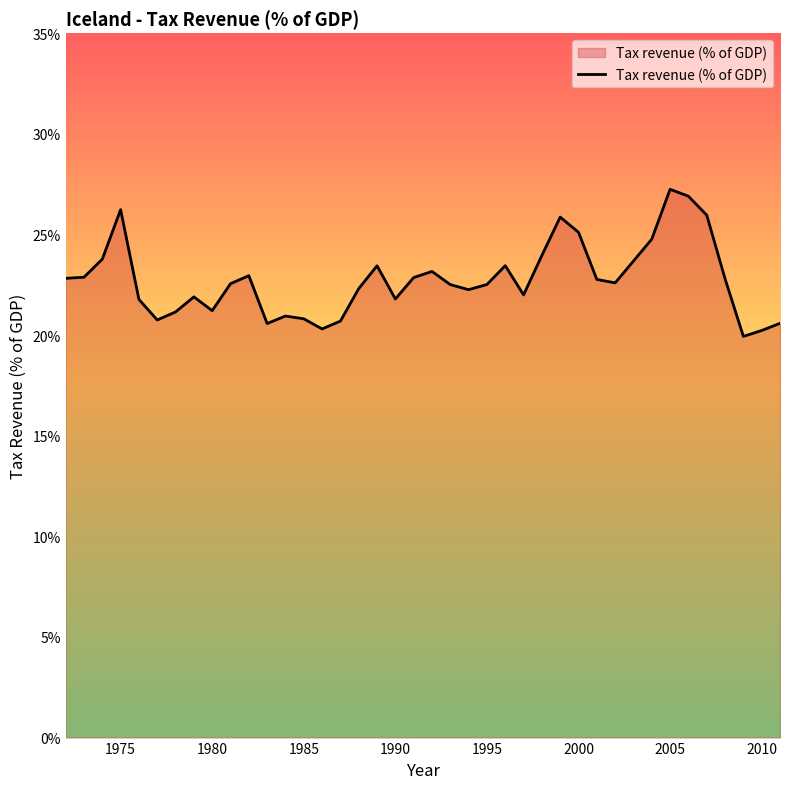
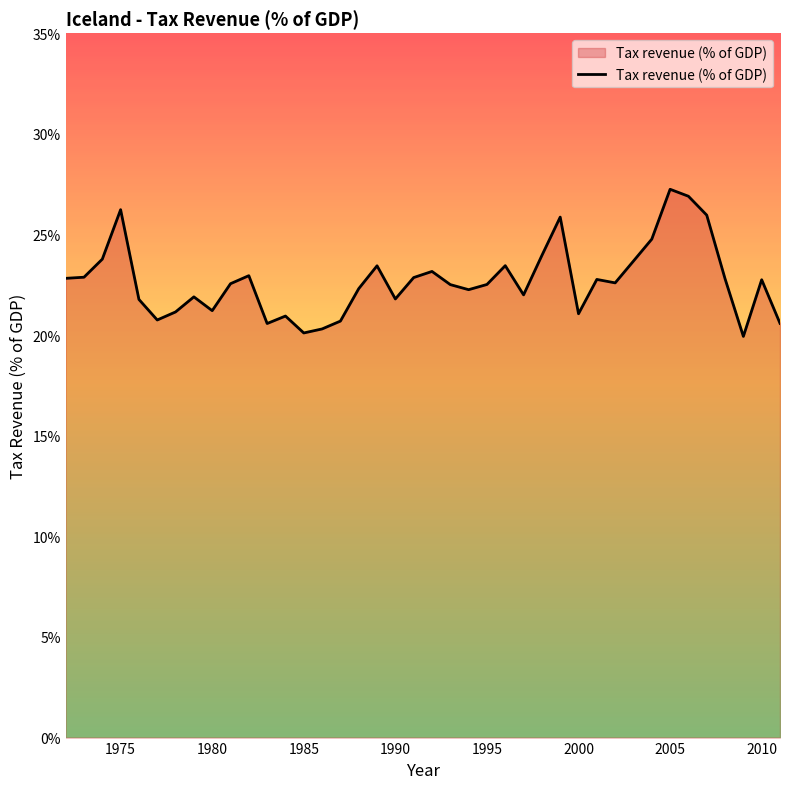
1985: 20.8% -> 20.1%
2000: 25.1% -> 21.1%
2010: 20.2% -> 22.7%
